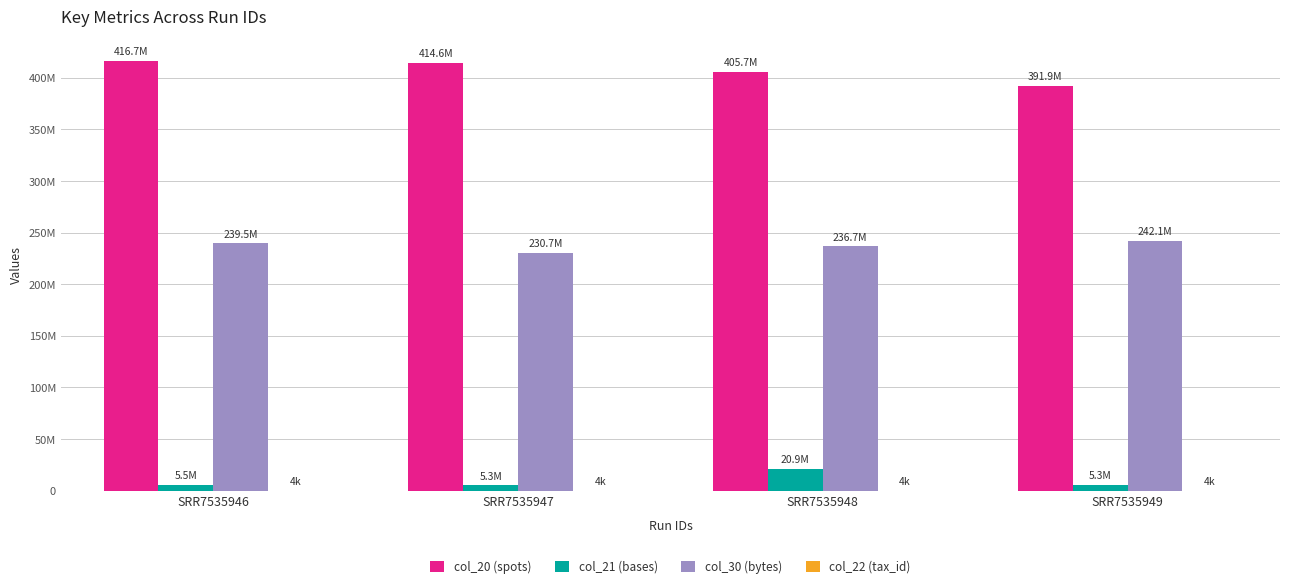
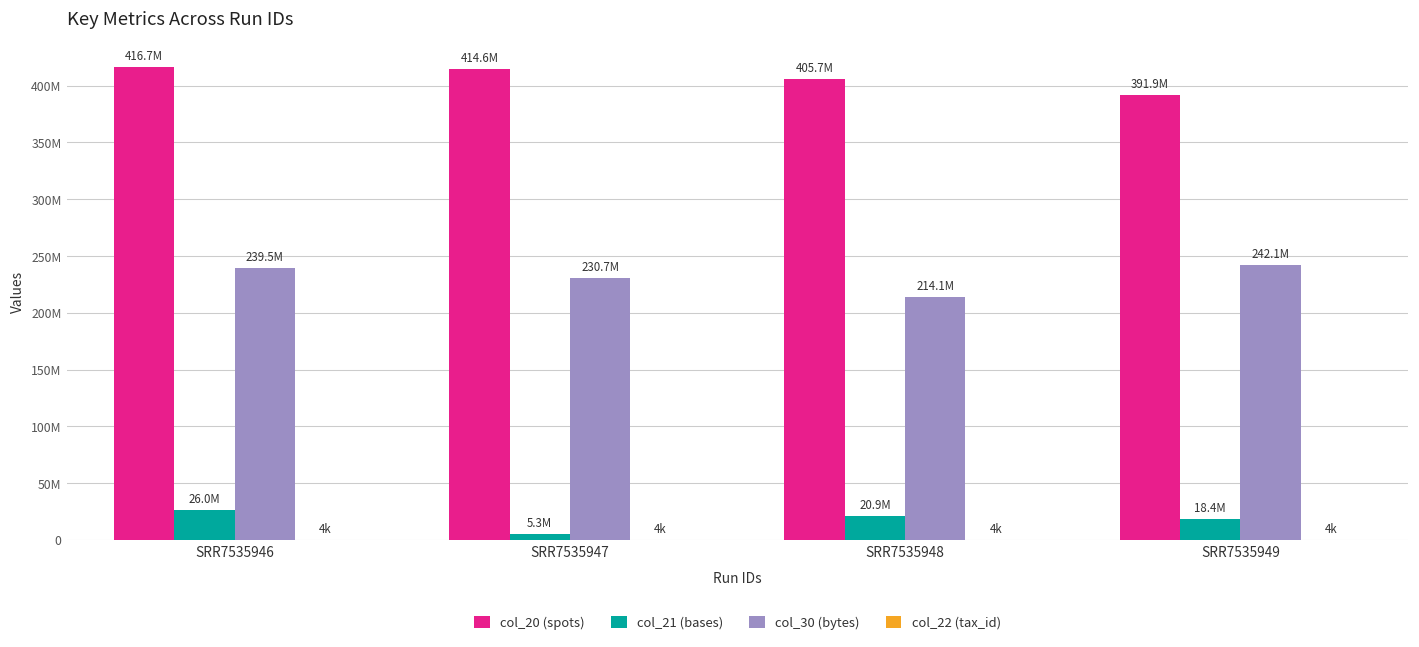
col_21 (bases), SRR7535946: 5.5M -> 26.0M
col_30 (bytes), SRR7535948: 236.7M -> 214.1M
col_21 (bases), SRR7535949: 5.3M -> 18.4M
